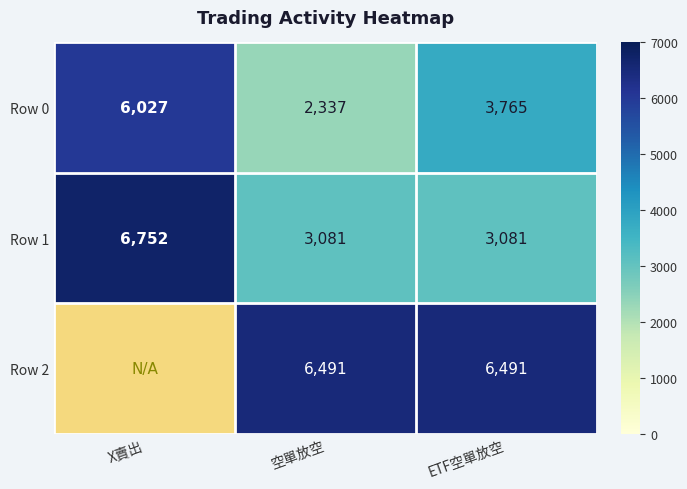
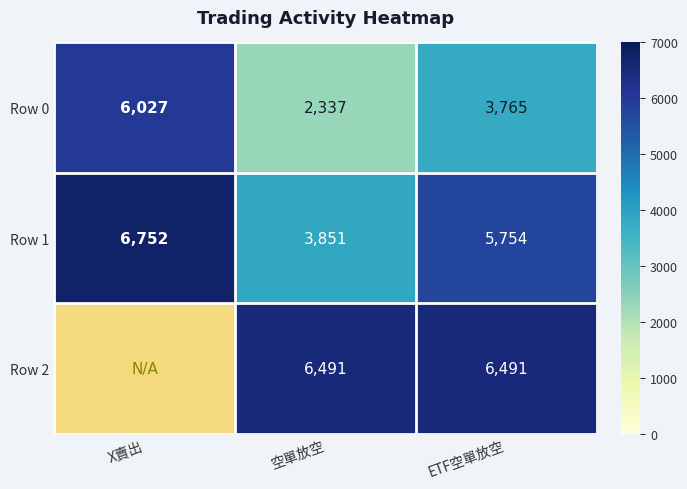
Row 1, 空單放空: 3,081 -> 3,851
Row 1, ETF空單放空: 3,081 -> 5,754
